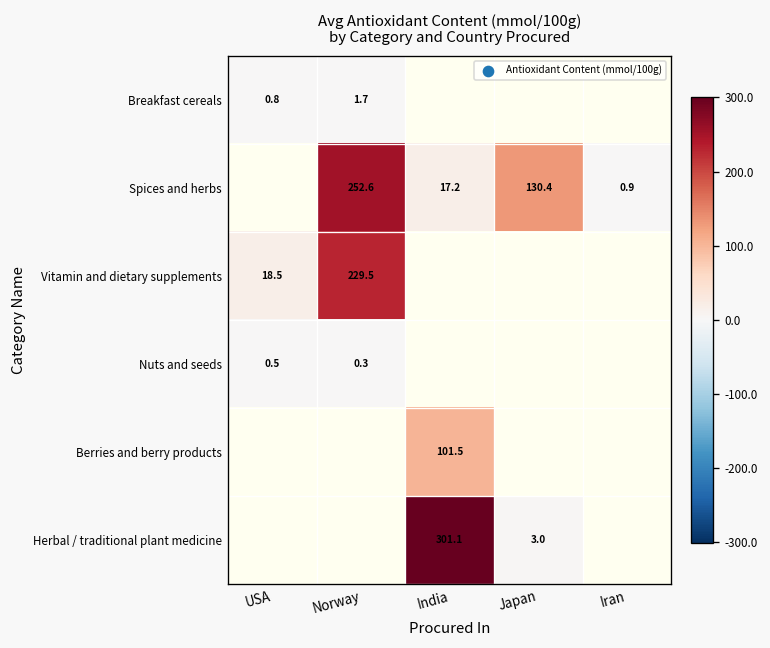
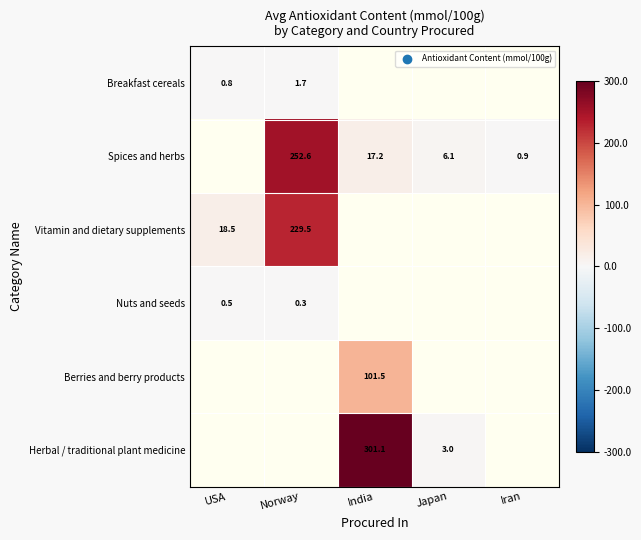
Spices and herbs, Japan: 130.4 -> 6.1
